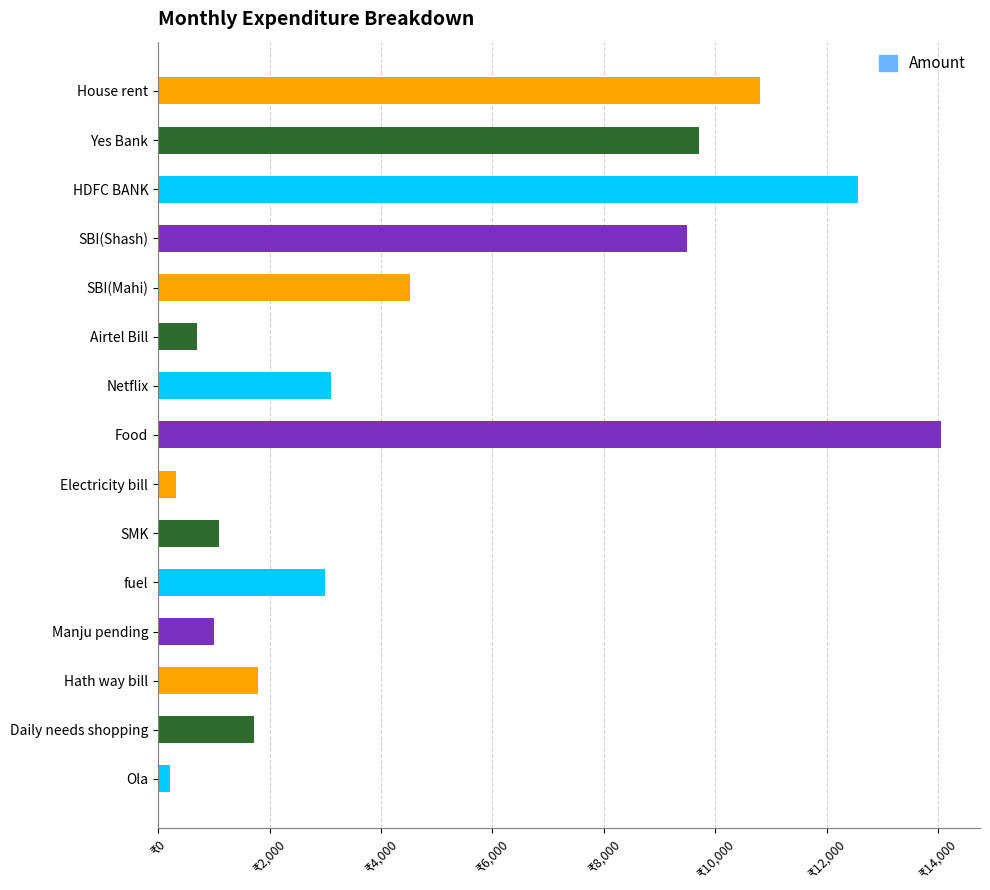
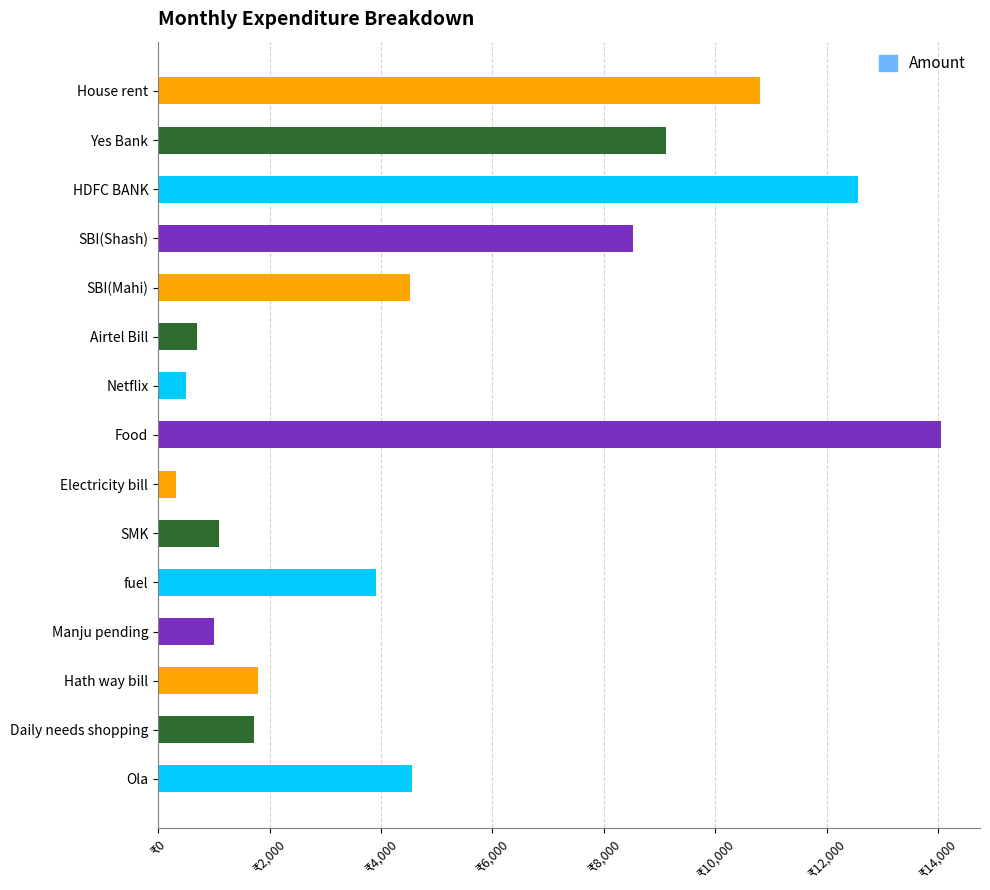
Yes Bank: ₹9,700 -> ₹9,100
SBI(Shash): ₹9,500 -> ₹8,500
Netflix: ₹3,100 -> ₹500
fuel: ₹3,000 -> ₹3,900
Ola: ₹200 -> ₹4,600
